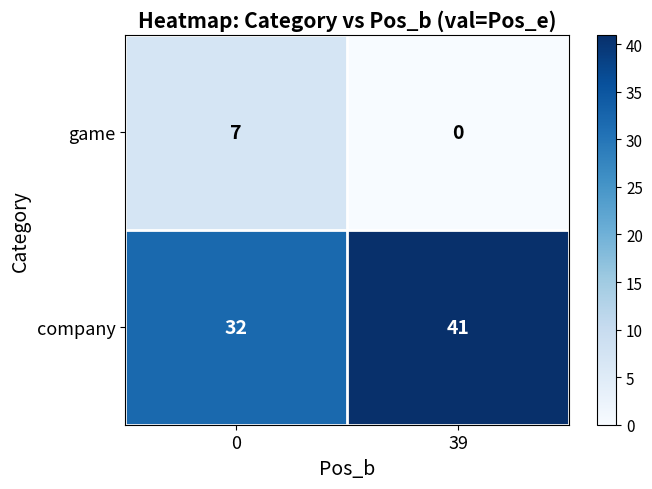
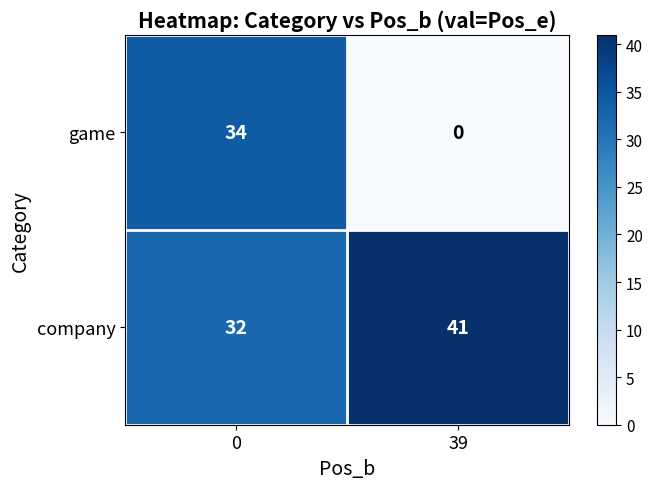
game, 0: 7 -> 34
